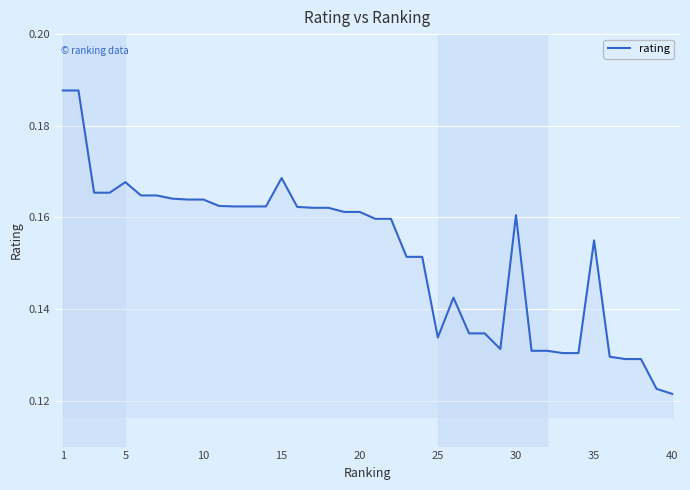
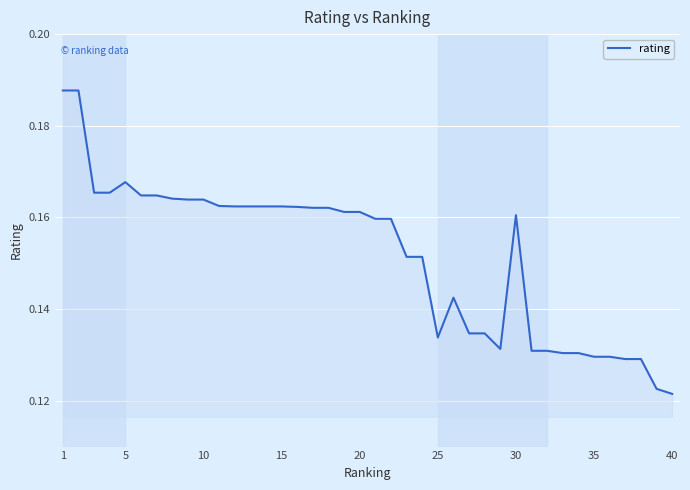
15: 0.169 -> 0.162
35: 0.155 -> 0.130
